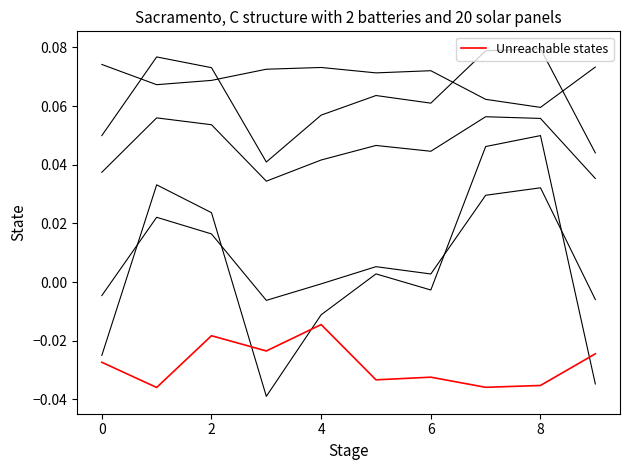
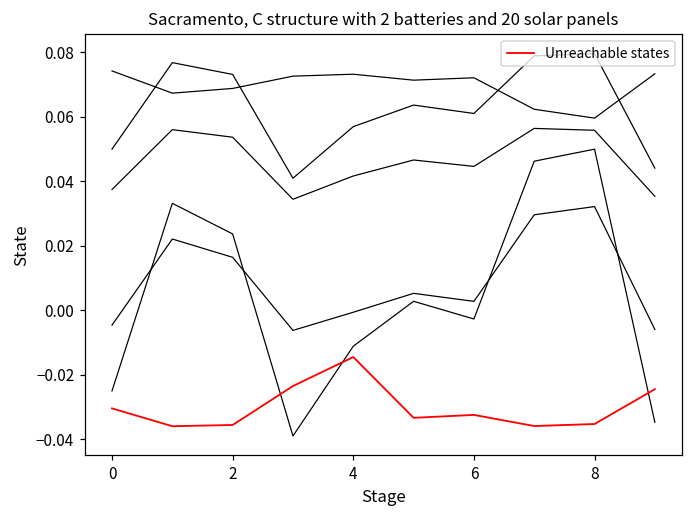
Unreachable states, 0: -0.027 -> -0.030
Unreachable states, 2: -0.018 -> -0.036
